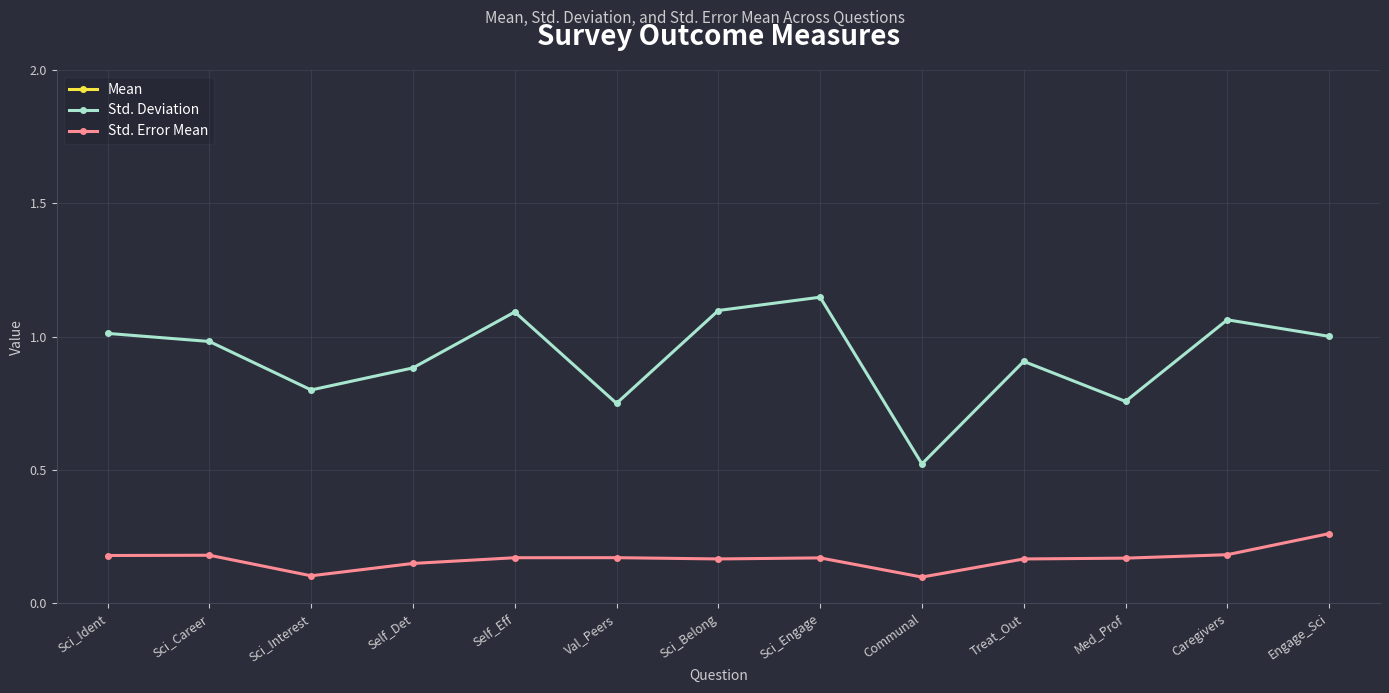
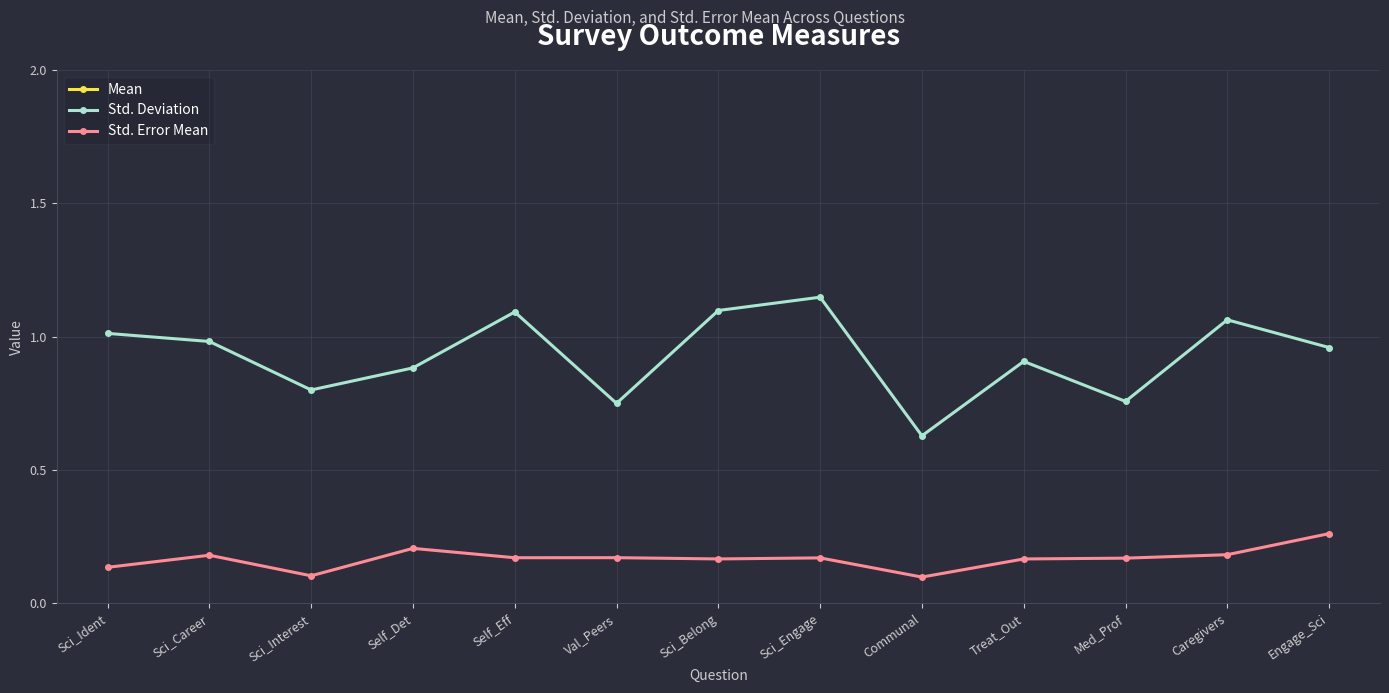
Std. Error Mean, Sci_Ident: 0.18 -> 0.13
Std. Error Mean, Self_Det: 0.15 -> 0.21
Std. Deviation, Communal: 0.52 -> 0.63
Std. Deviation, Engage_Sci: 1.00 -> 0.96
